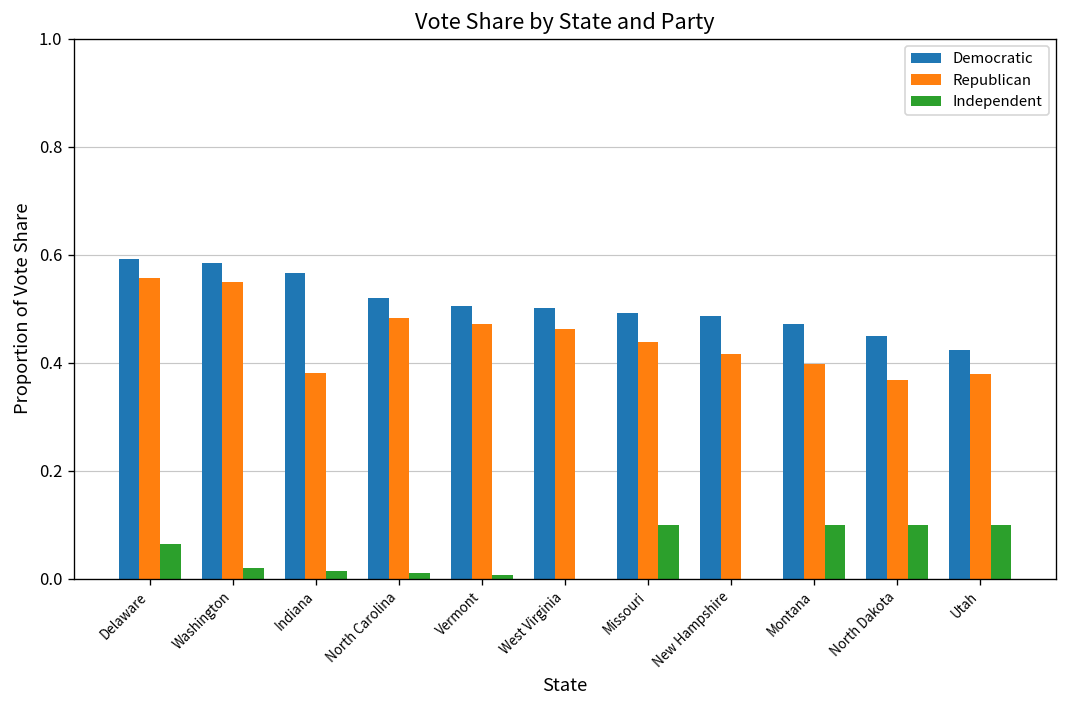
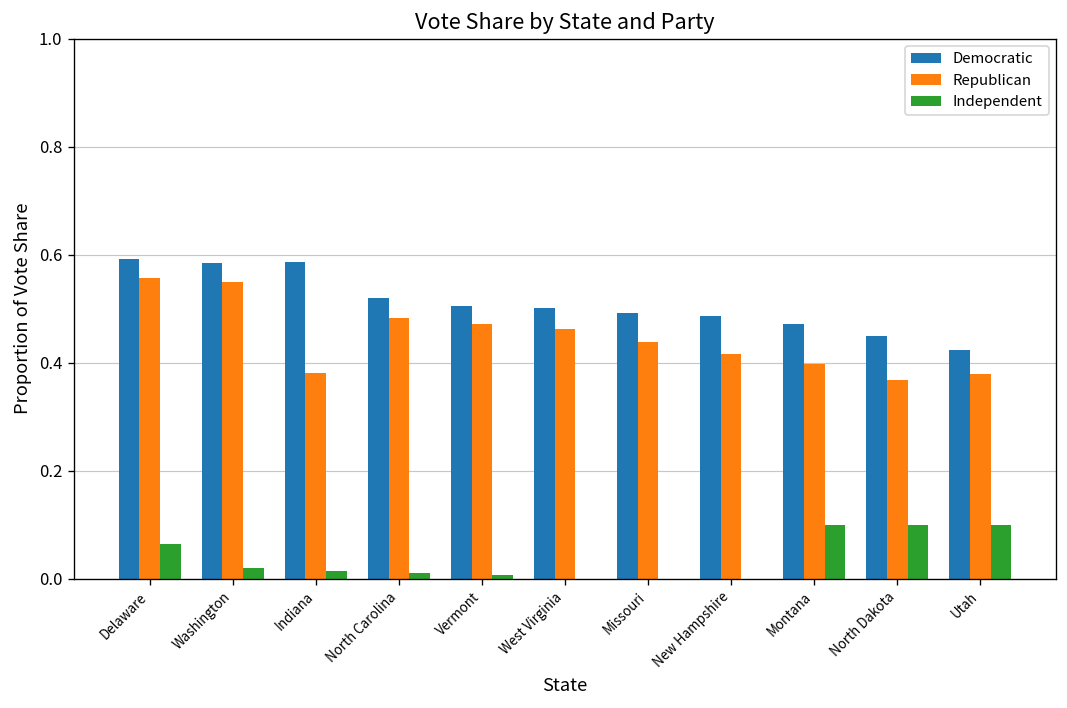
Democratic, Indiana: 0.57 -> 0.59
Independent, Missouri: 0.1 -> 0.0
